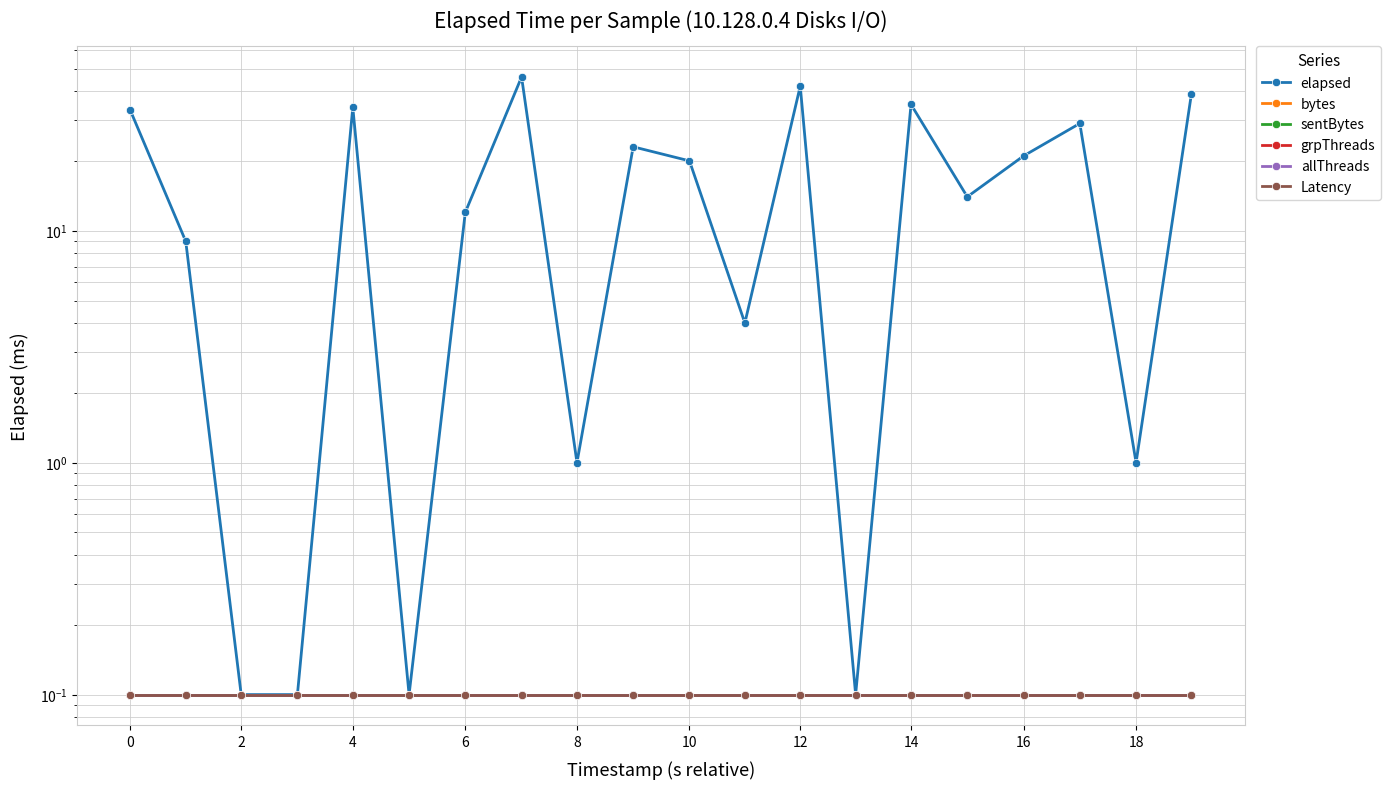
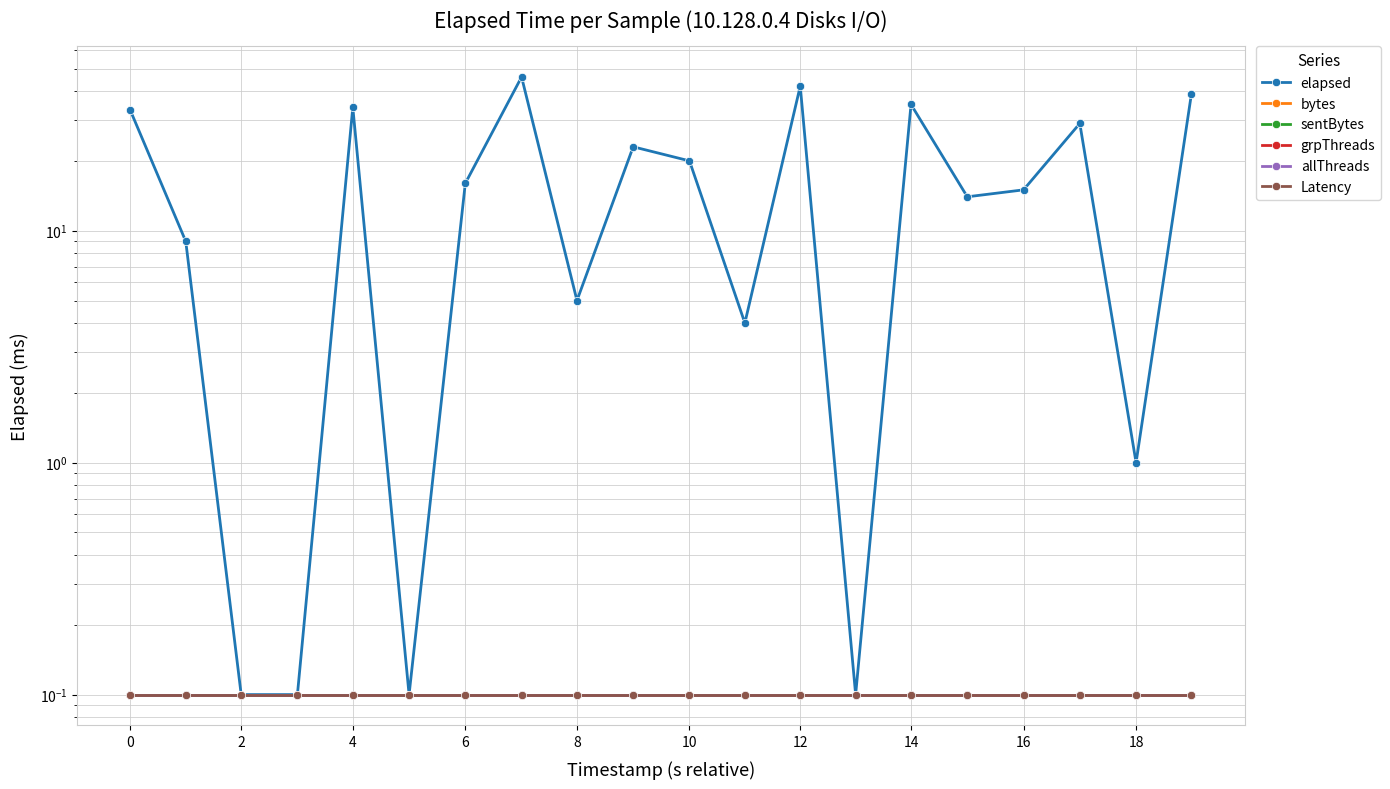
elapsed, 6: 12 -> 16
elapsed, 8: 1 -> 5
elapsed, 16: 21 -> 15
